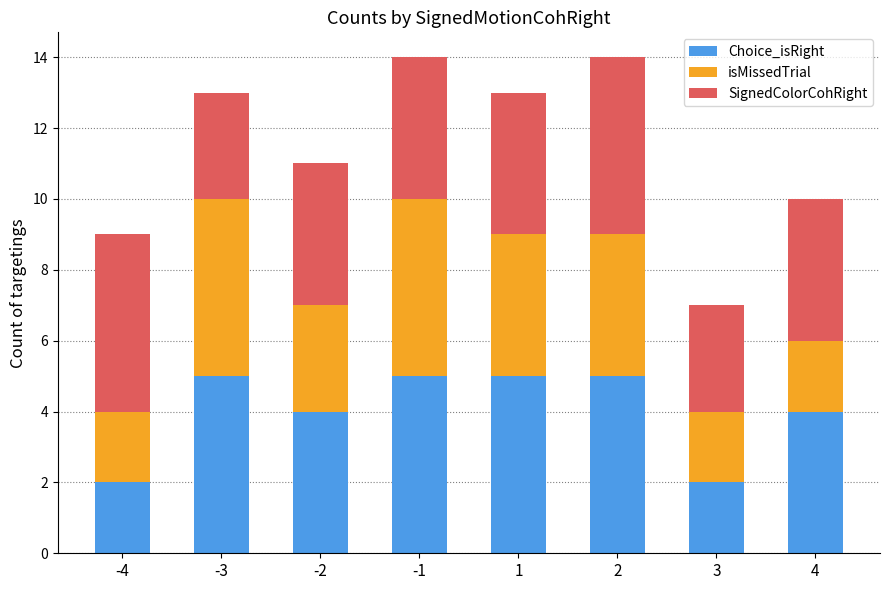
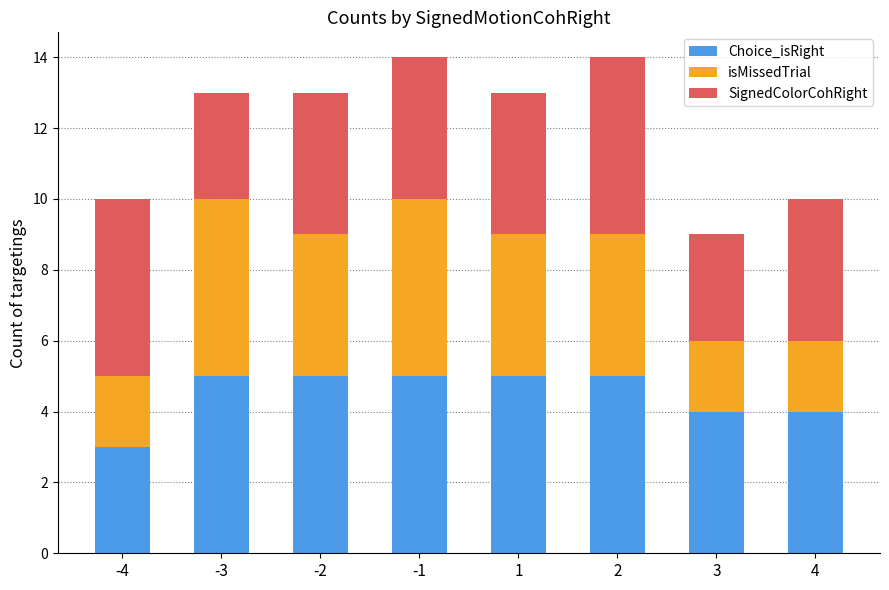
Choice_isRight, -4: 2 -> 3
Choice_isRight, -2: 4 -> 5
isMissedTrial, -2: 3 -> 4
Choice_isRight, 3: 2 -> 4
